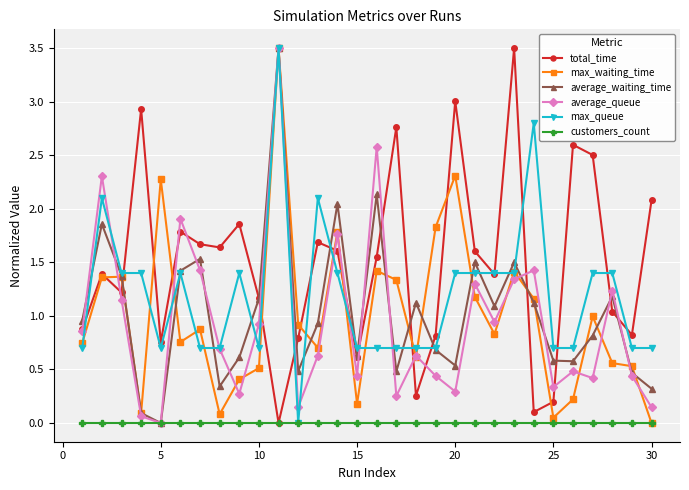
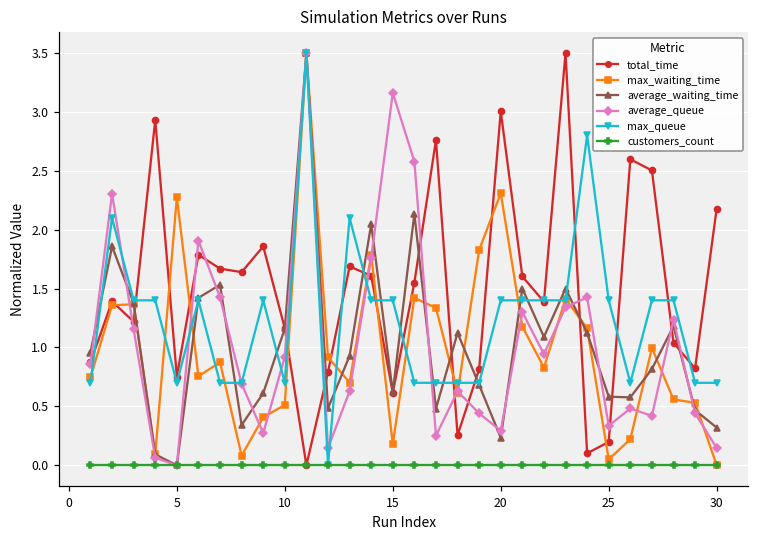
average_queue, 15: 0.44 -> 3.16
max_queue, 15: 0.70 -> 1.40
average_waiting_time, 20: 0.54 -> 0.23
max_queue, 25: 0.70 -> 1.40
total_time, 30: 2.08 -> 2.18
